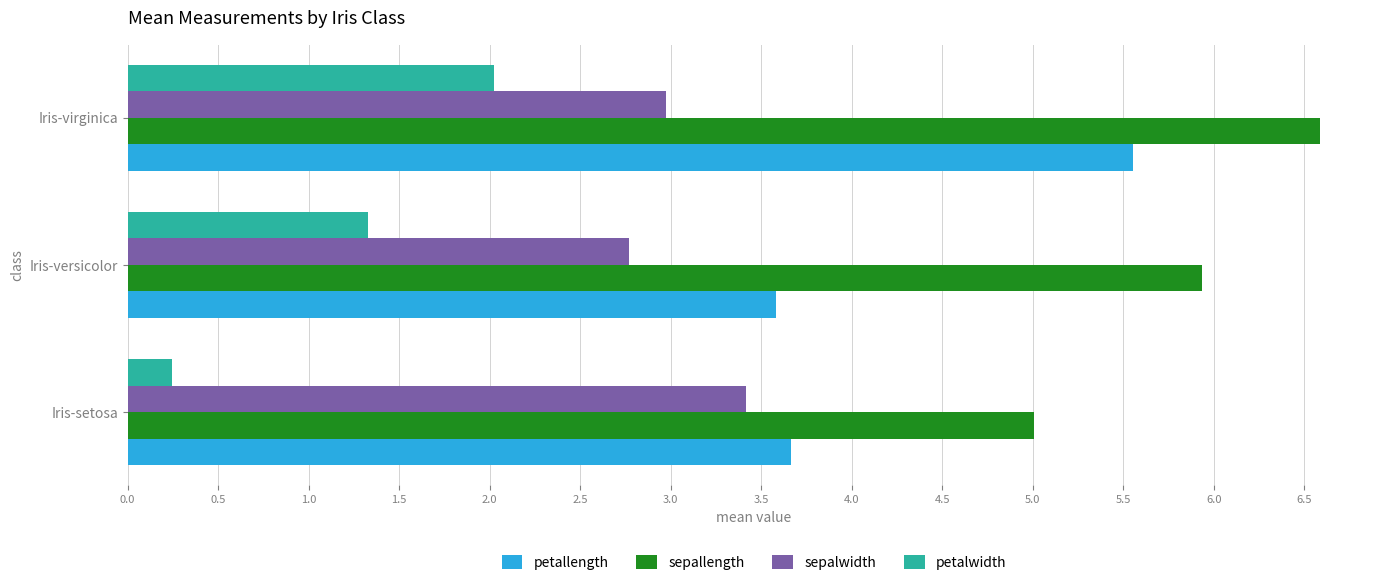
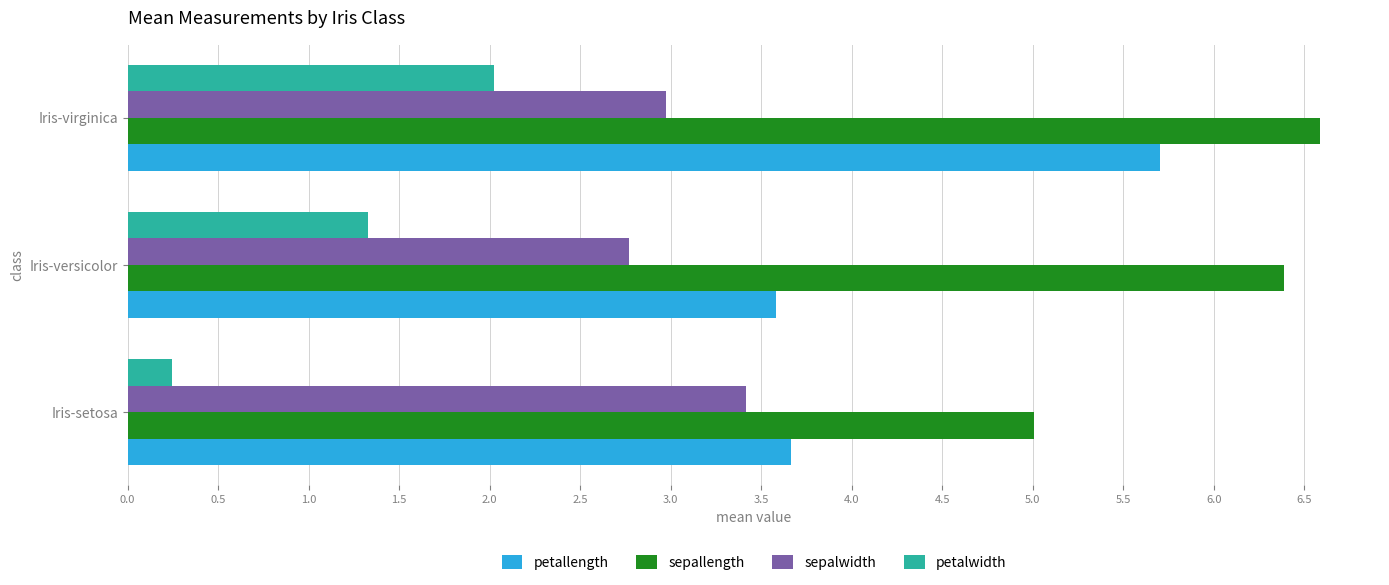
petallength, Iris-virginica: 5.55 -> 5.70
sepallength, Iris-versicolor: 5.94 -> 6.39
